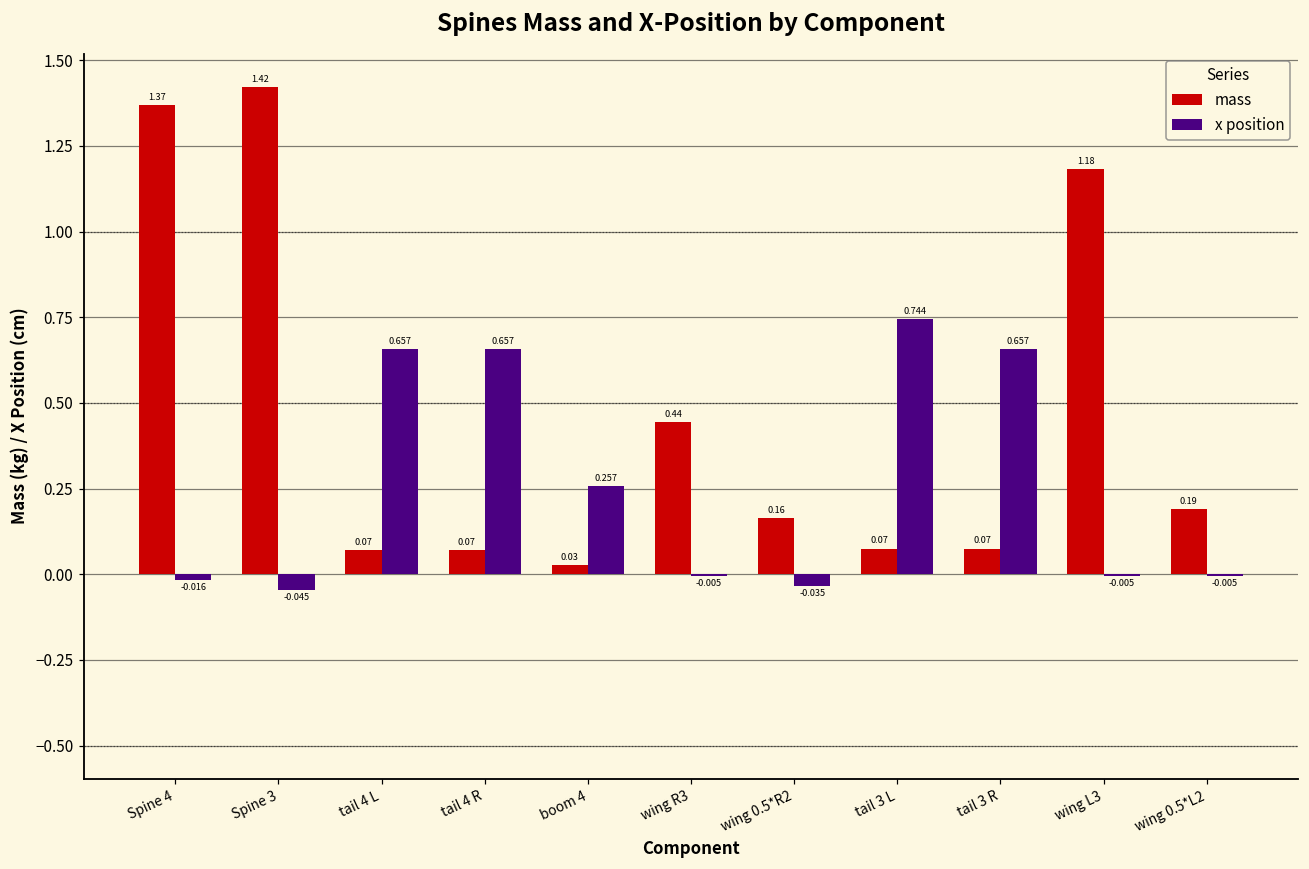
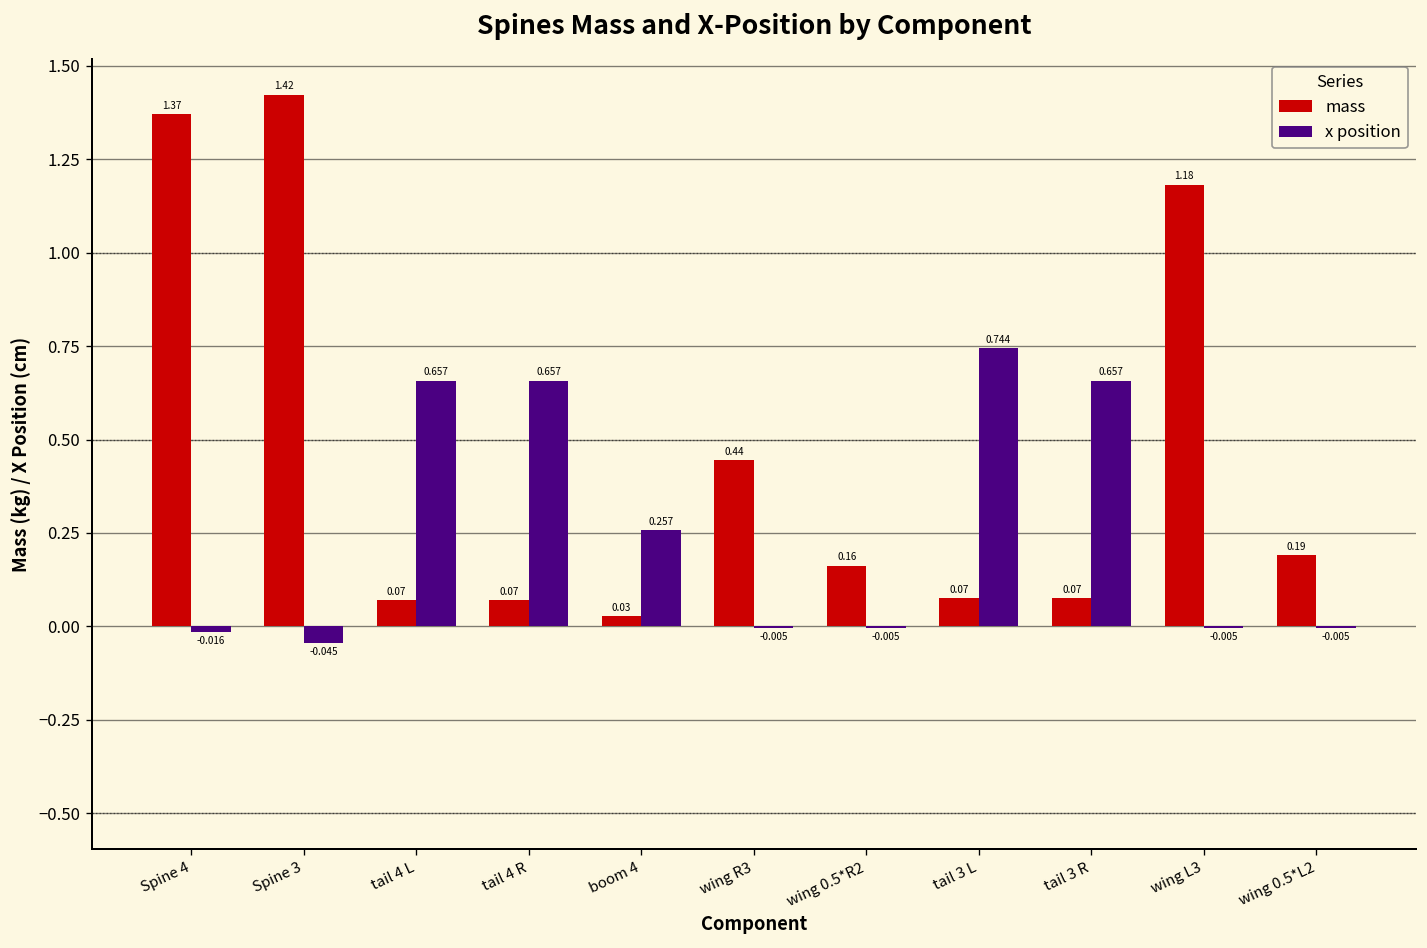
x position, wing 0.5*R2: -0.035 -> -0.005
